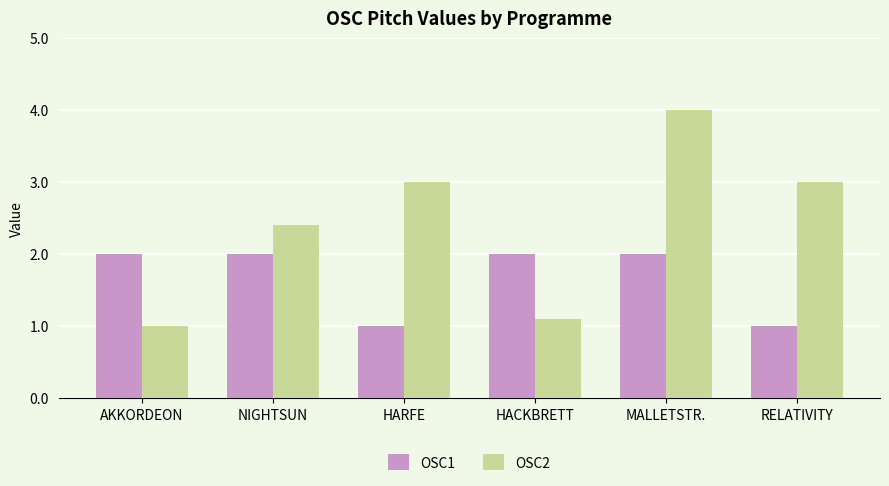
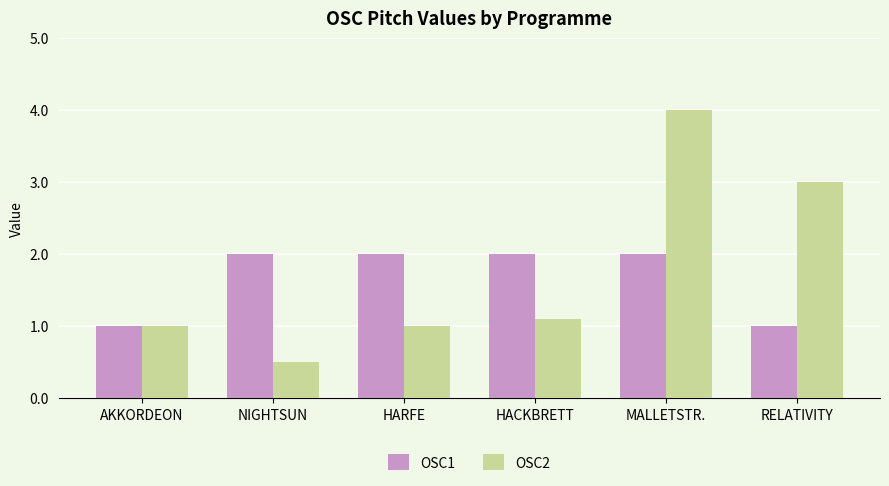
OSC1, AKKORDEON: 2 -> 1
OSC2, NIGHTSUN: 2.4 -> 0.5
OSC1, HARFE: 1 -> 2
OSC2, HARFE: 3 -> 1
